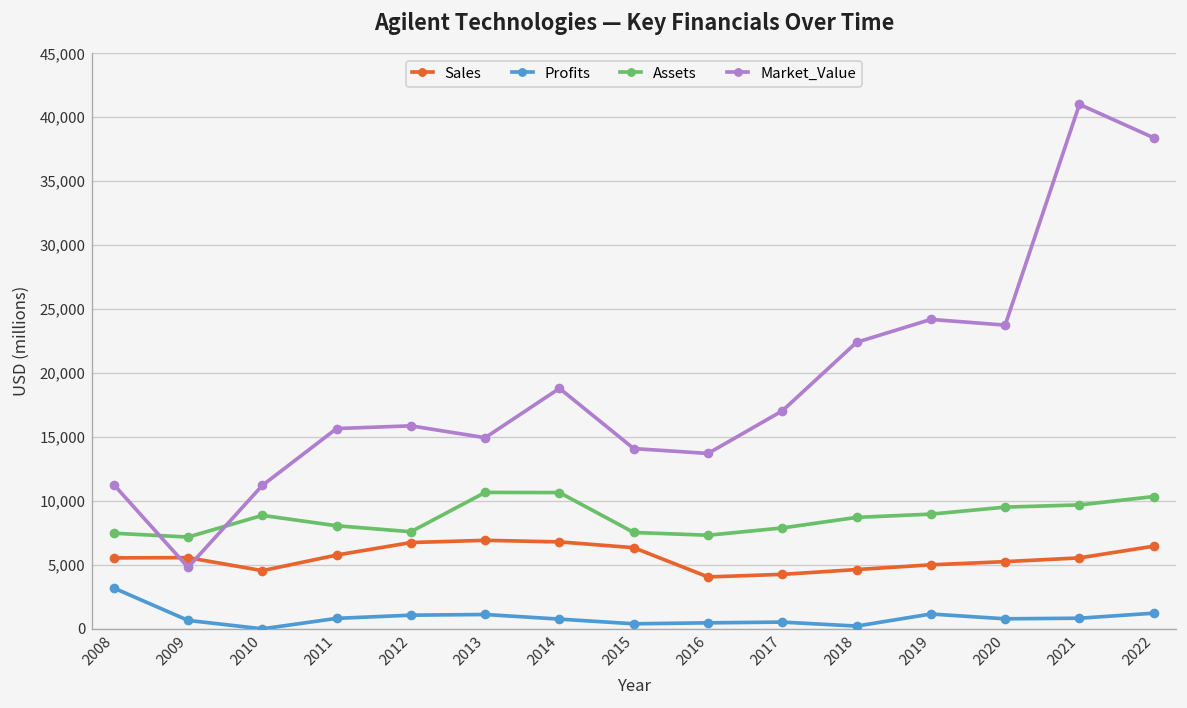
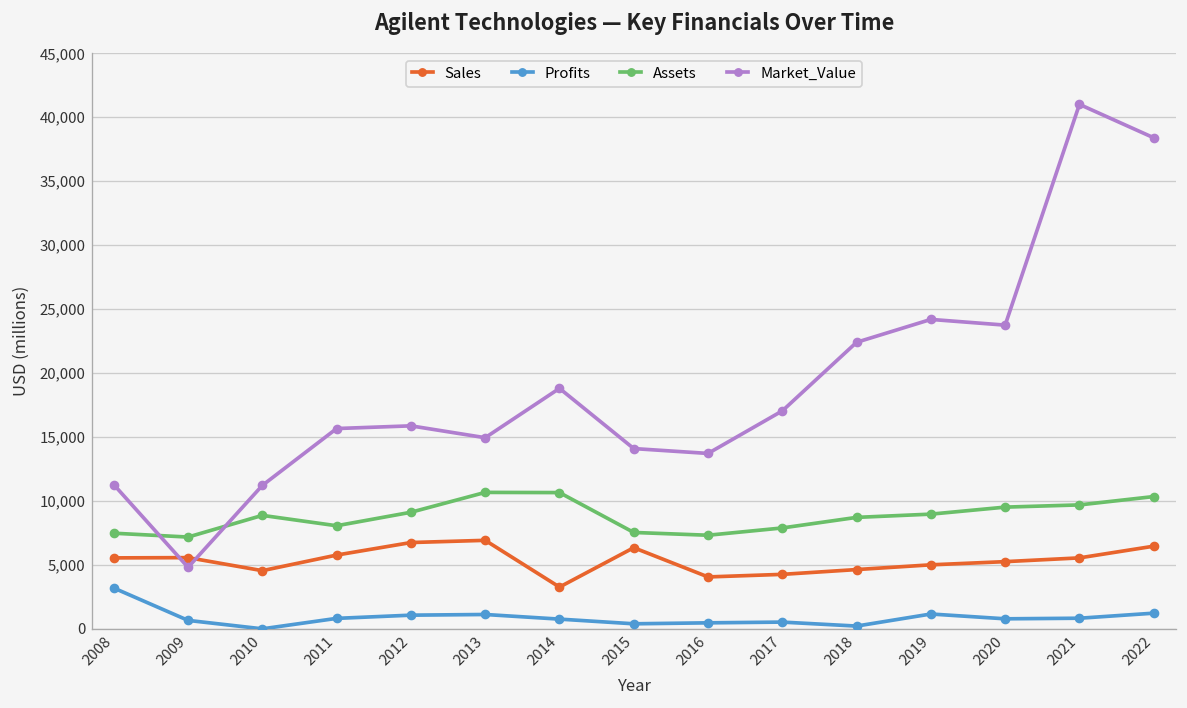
Assets, 2012: 7,600 -> 9,100
Sales, 2014: 6,800 -> 3,200
